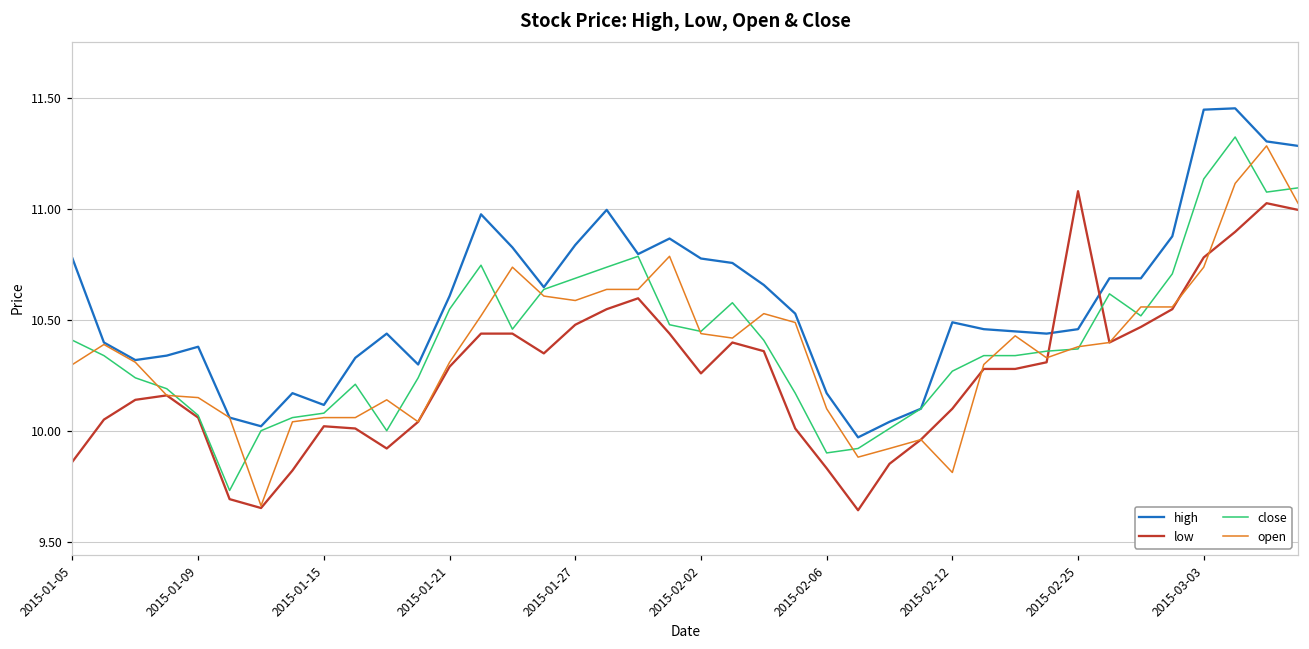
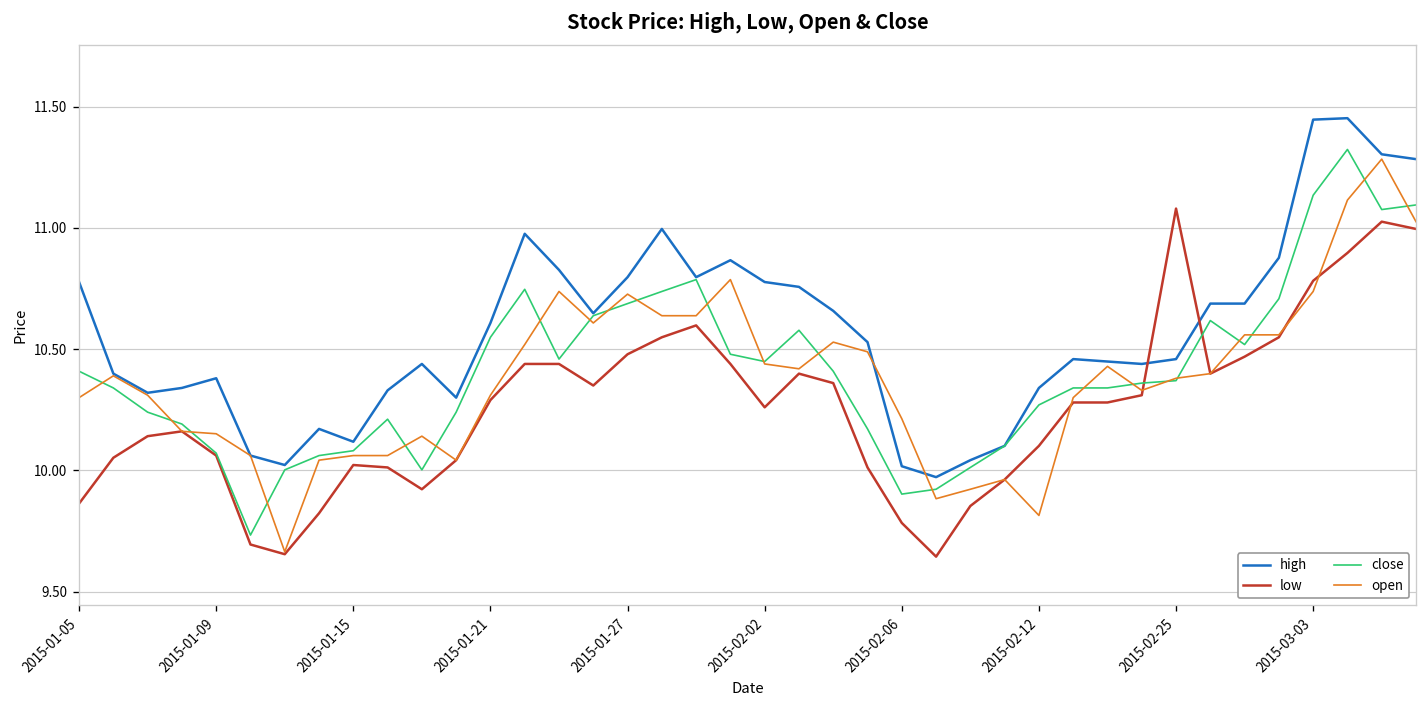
high, 2015-01-27: 10.84 -> 10.80
open, 2015-01-27: 10.59 -> 10.73
high, 2015-02-06: 10.17 -> 10.02
low, 2015-02-06: 9.83 -> 9.78
open, 2015-02-06: 10.10 -> 10.21
high, 2015-02-12: 10.49 -> 10.34
